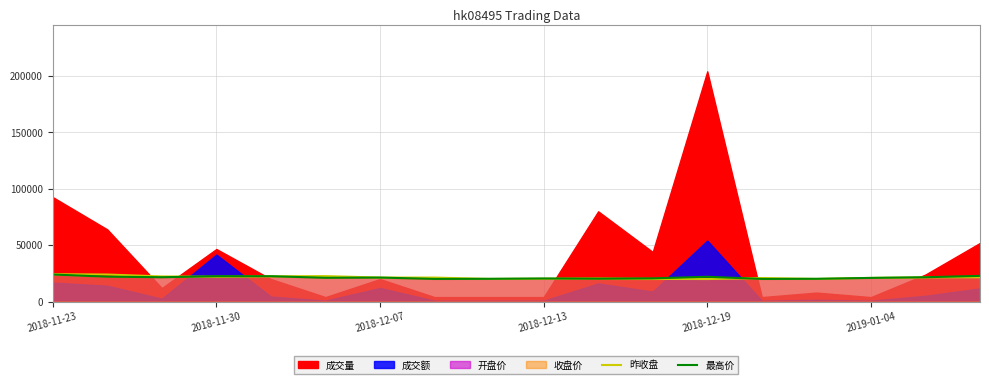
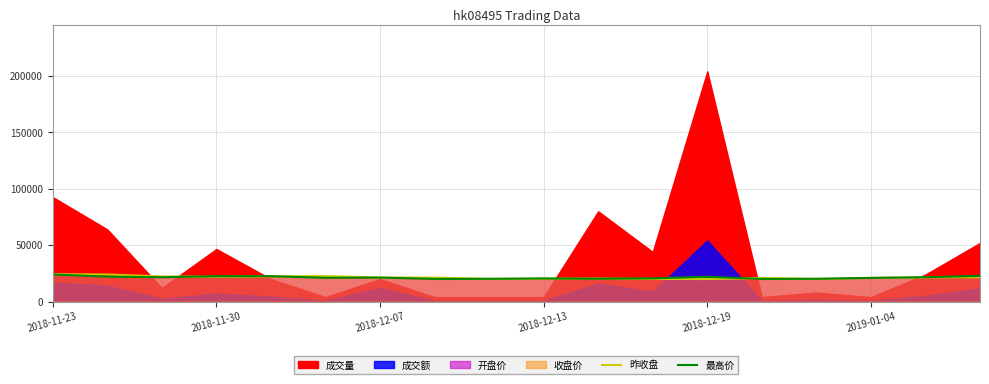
成交额, 2018-11-30: 42000 -> 7000
